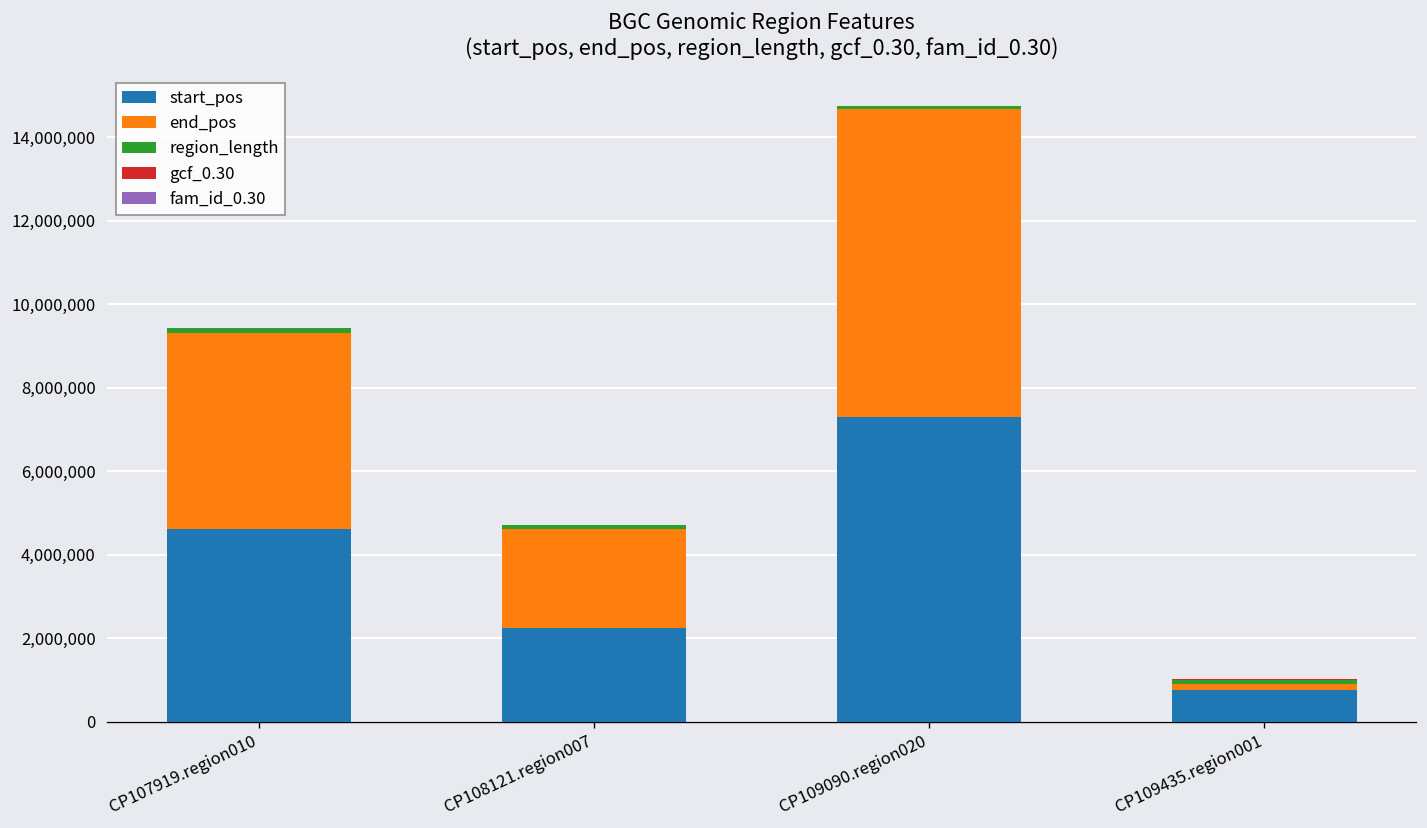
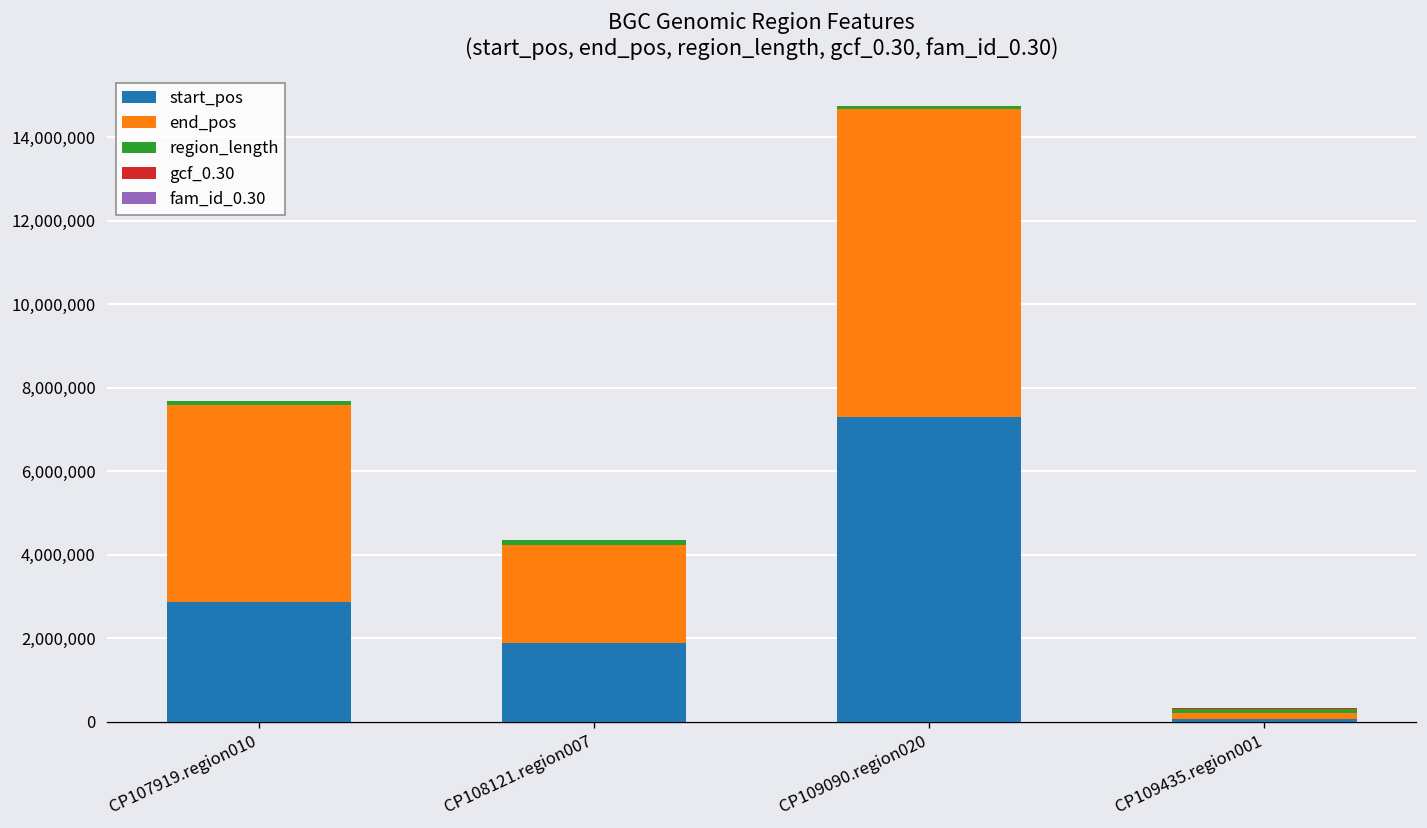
start_pos, CP107919.region010: 4,600,000 -> 2,900,000
start_pos, CP108121.region007: 2,300,000 -> 1,900,000
start_pos, CP109435.region001: 800,000 -> 100,000
